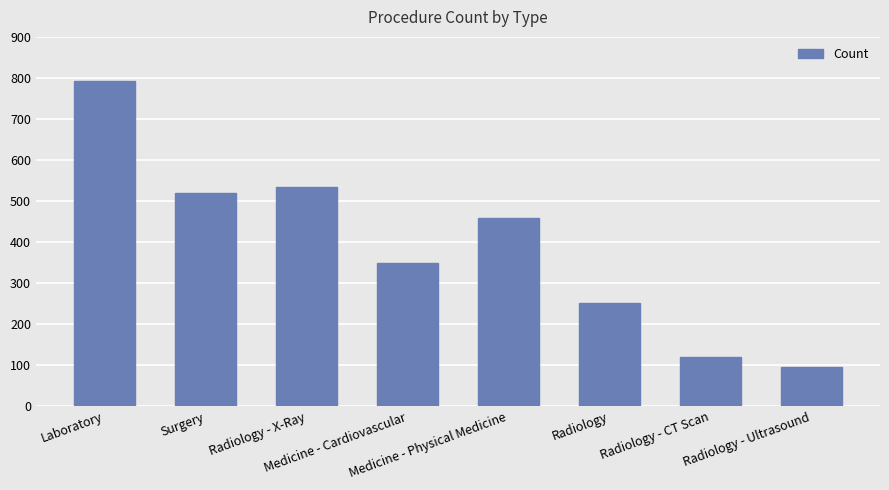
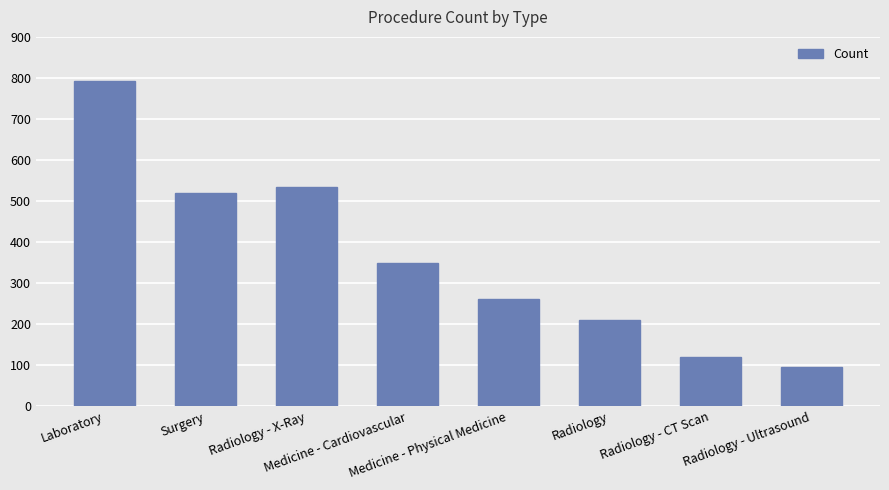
Medicine - Physical Medicine: 460 -> 260
Radiology: 250 -> 210
